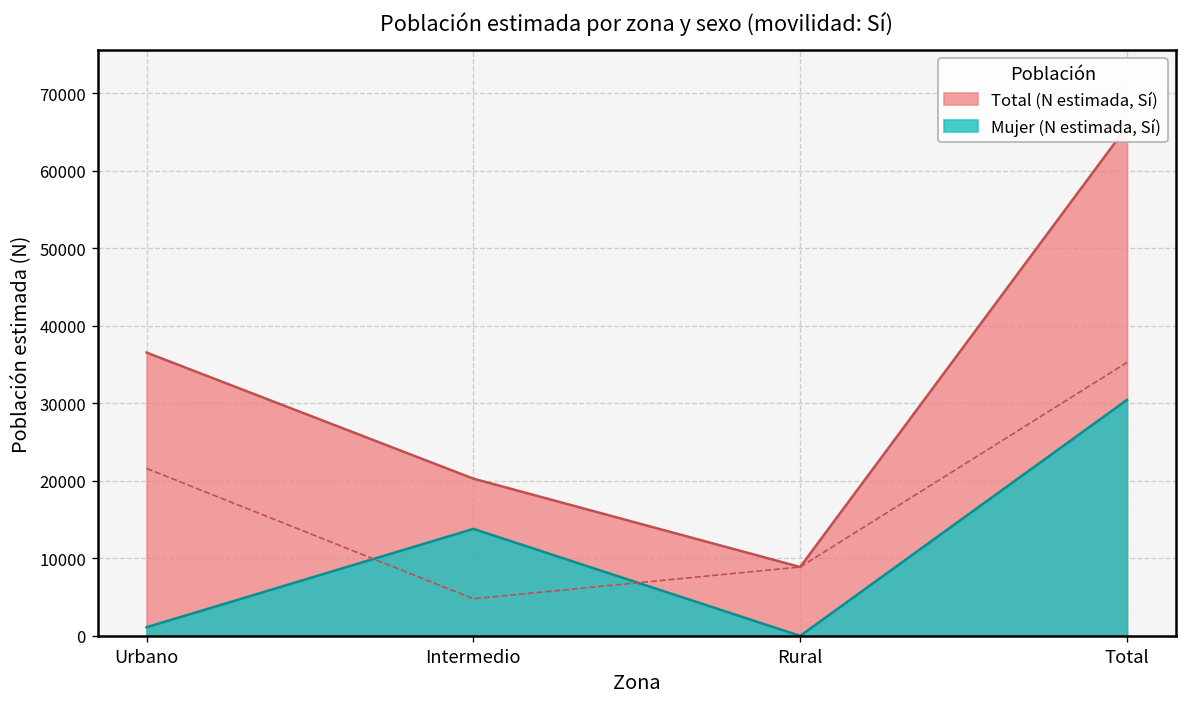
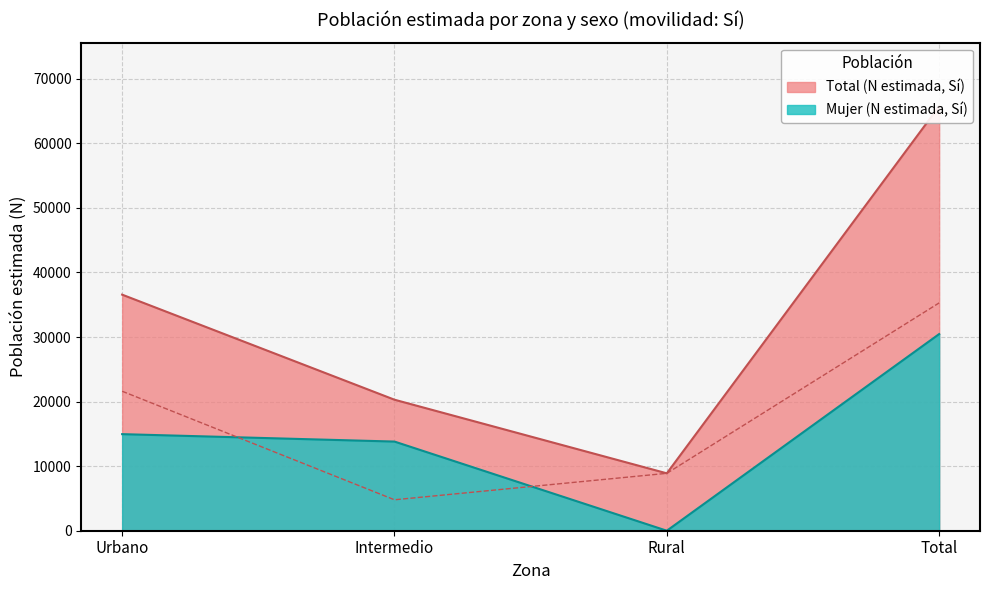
Mujer (N estimada, Sí), Urbano: 1000 -> 15000
